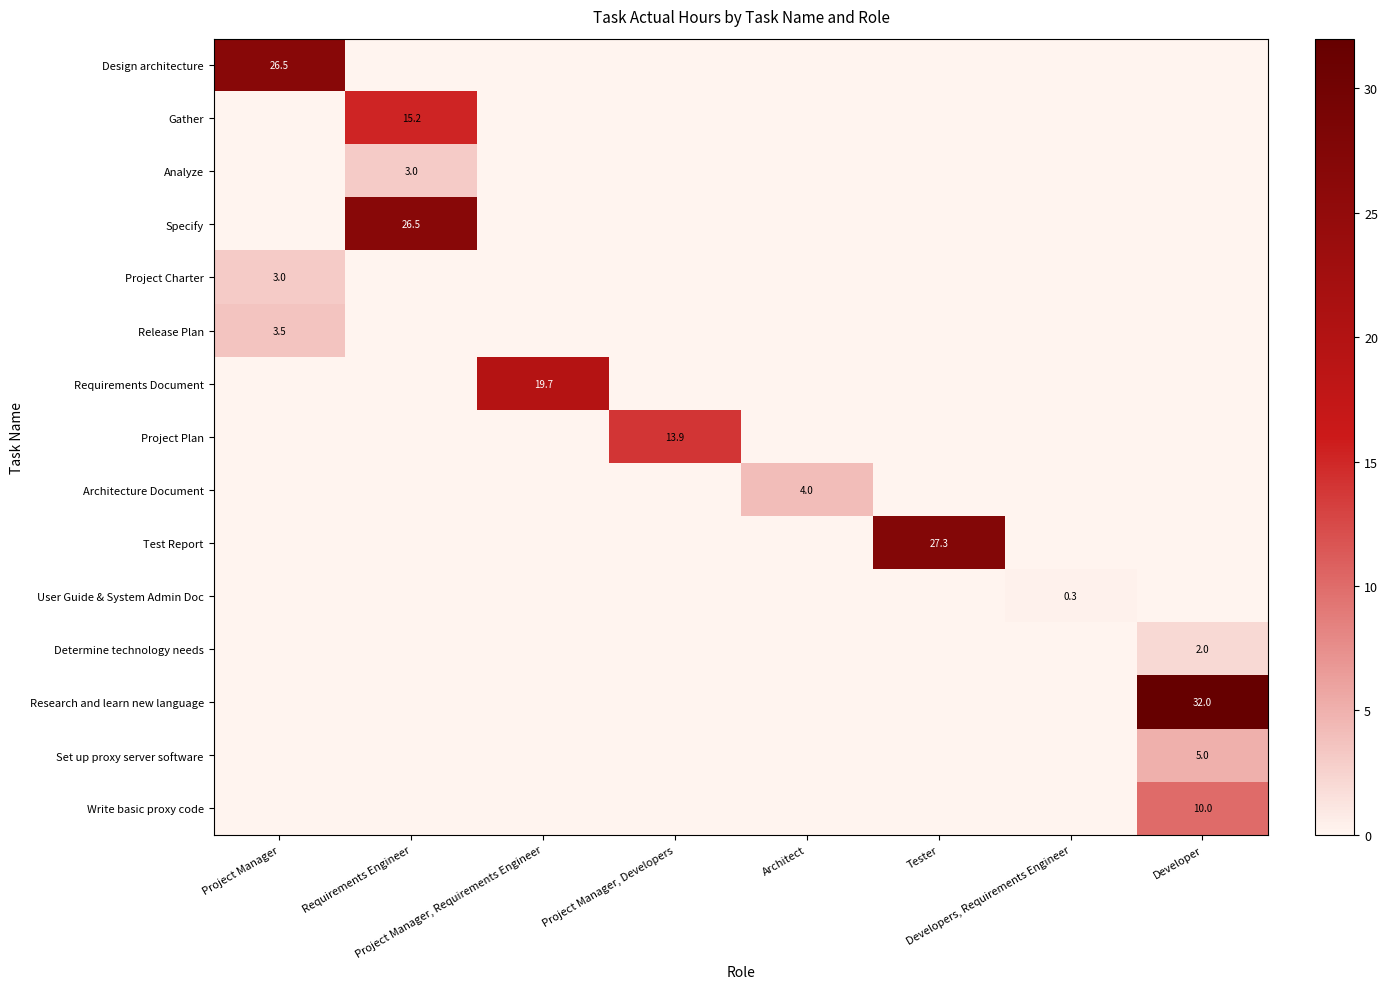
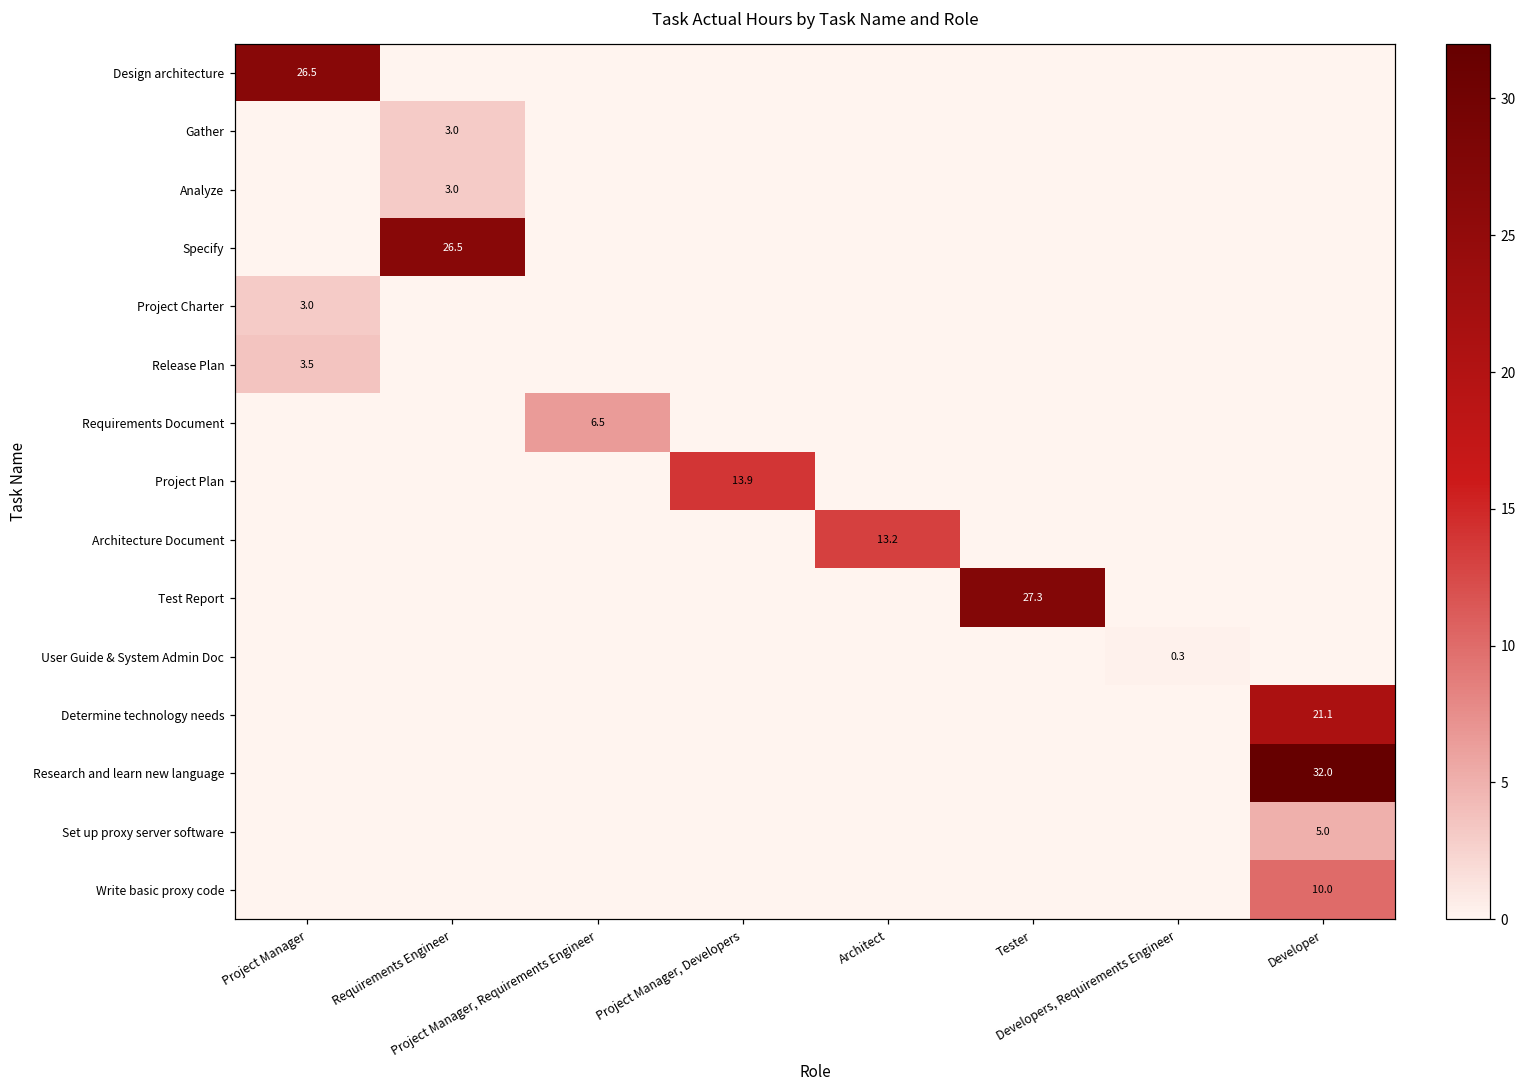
Gather, Requirements Engineer: 15.2 -> 3.0
Requirements Document, Project Manager, Requirements Engineer: 19.7 -> 6.5
Architecture Document, Architect: 4.0 -> 13.2
Determine technology needs, Developer: 2.0 -> 21.1
